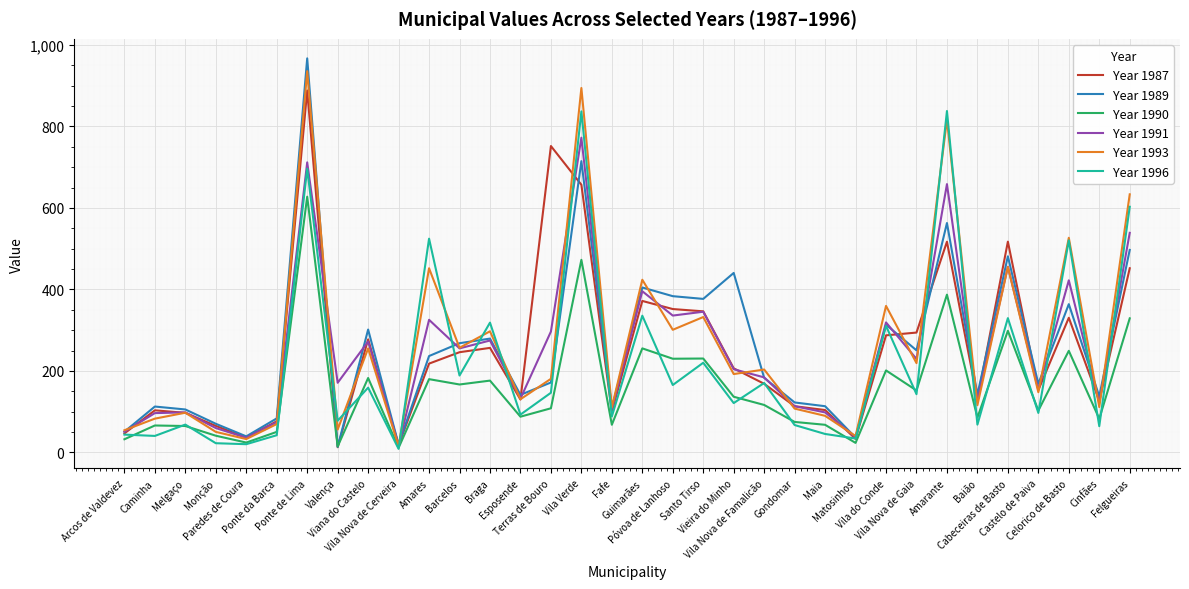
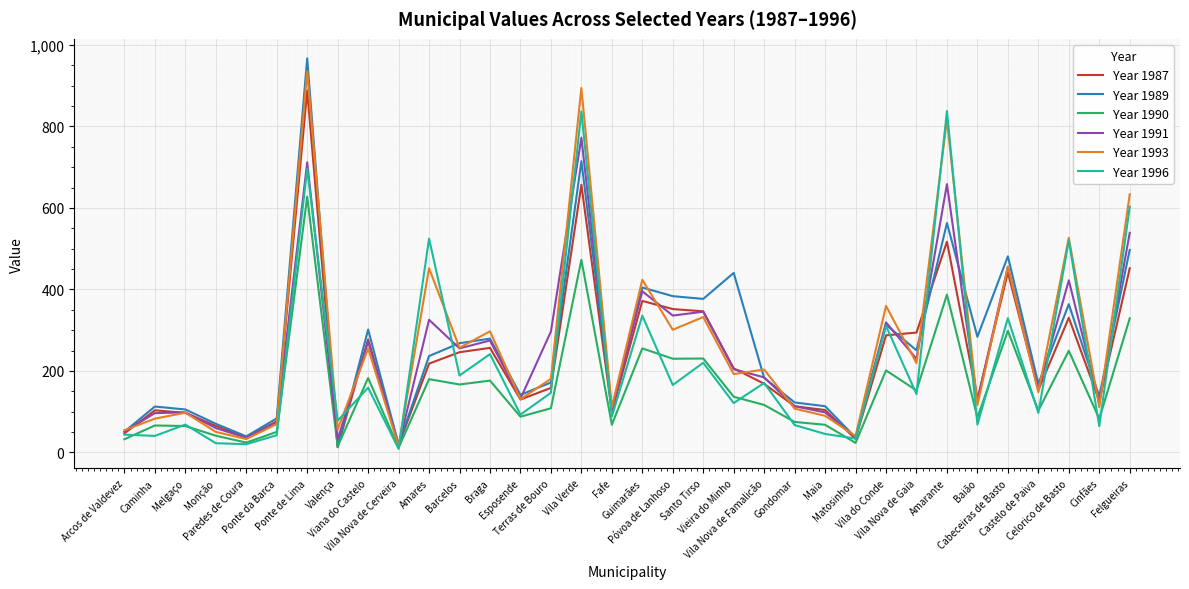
Year 1991, Valença: 170 -> 30
Year 1996, Braga: 320 -> 240
Year 1987, Terras de Bouro: 750 -> 160
Year 1989, Baião: 140 -> 280
Year 1987, Cabeceiras de Basto: 520 -> 440
